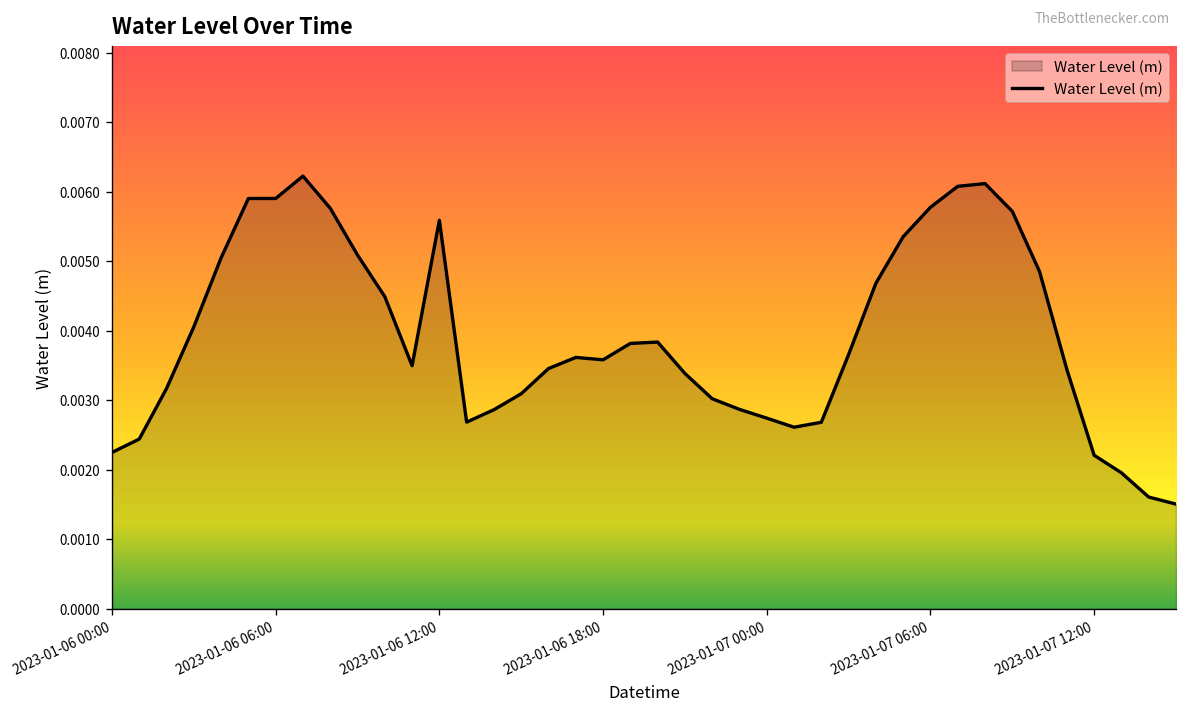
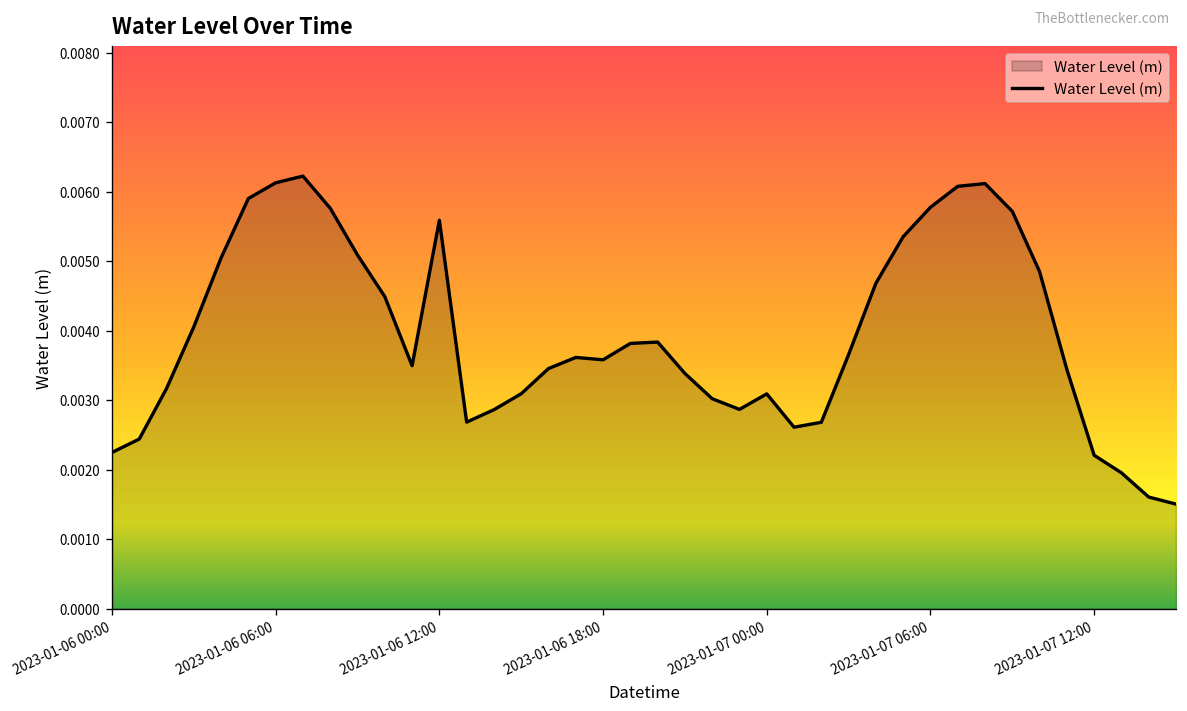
2023-01-06 06:00: 0.0059 -> 0.0061
2023-01-07 00:00: 0.0027 -> 0.0031
